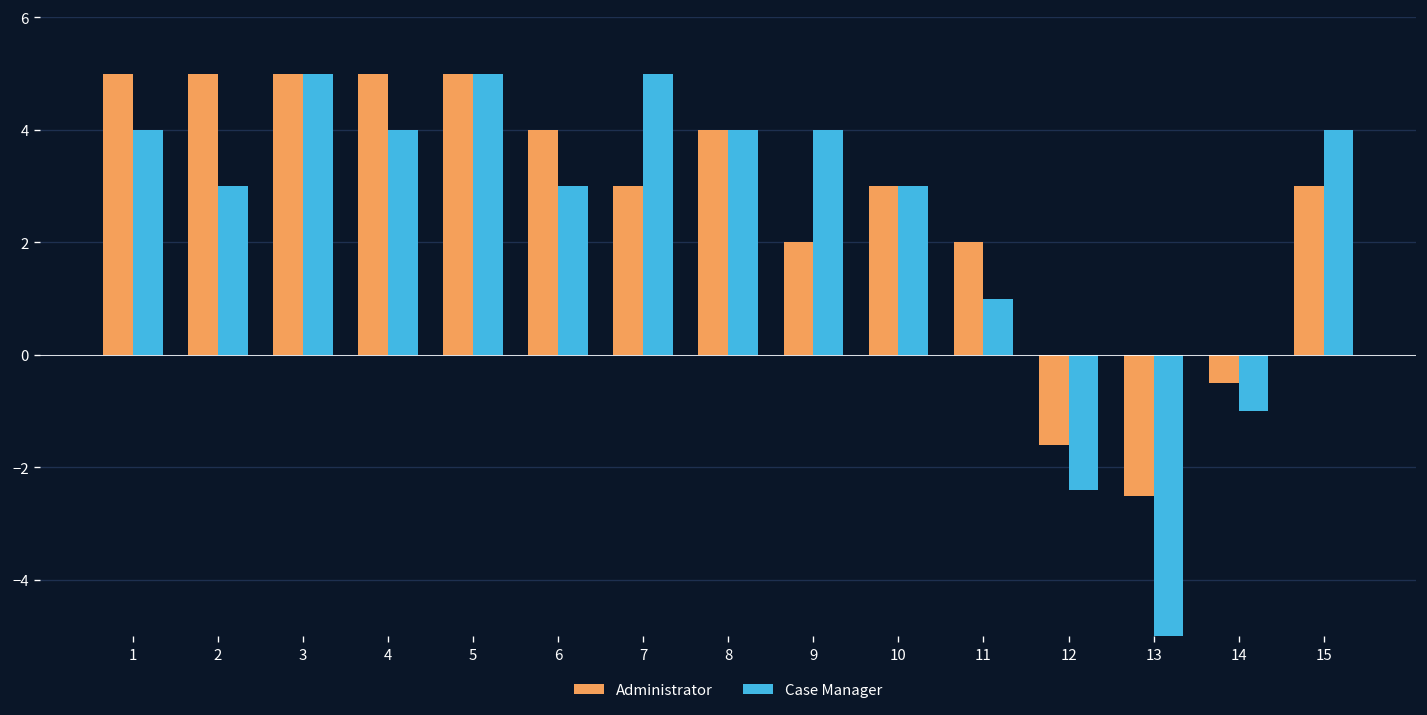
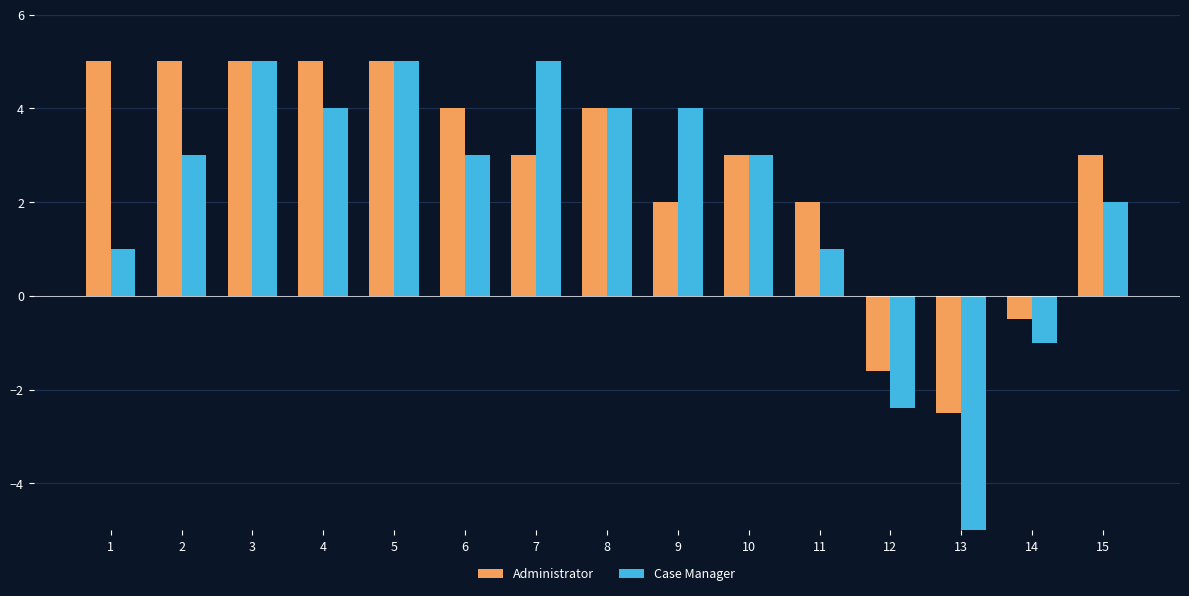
Case Manager, 1: 4 -> 1
Case Manager, 15: 4 -> 2
